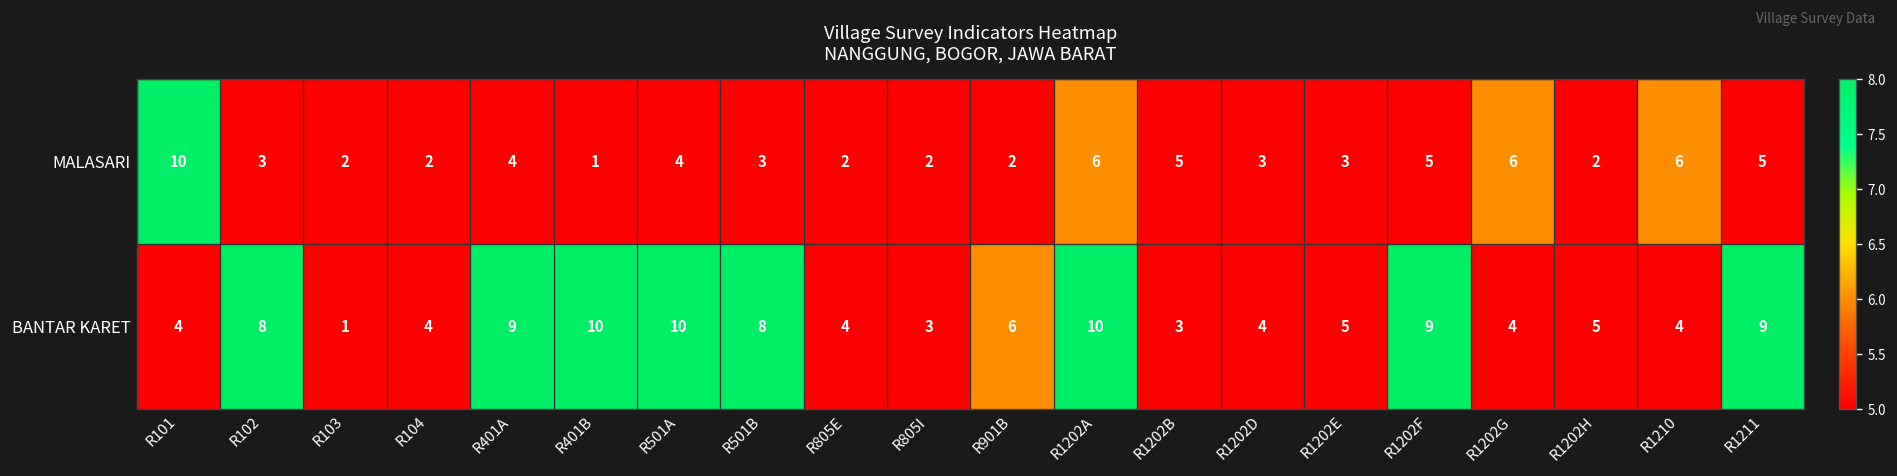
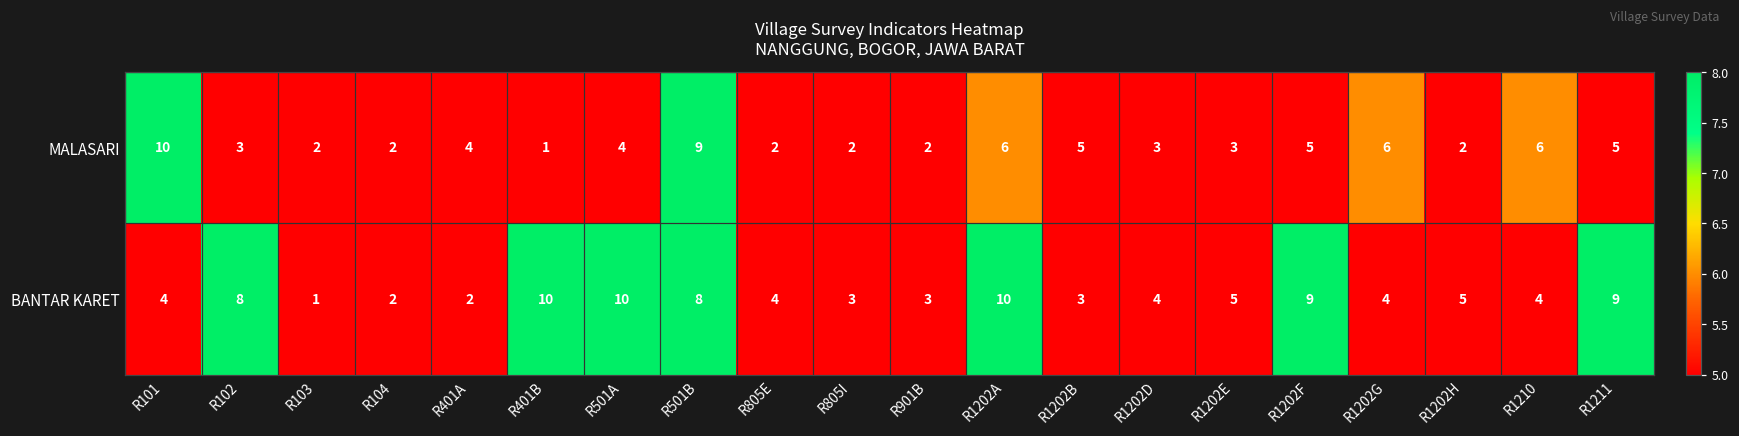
MALASARI, R501B: 3 -> 9
BANTAR KARET, R104: 4 -> 2
BANTAR KARET, R401A: 9 -> 2
BANTAR KARET, R901B: 6 -> 3
